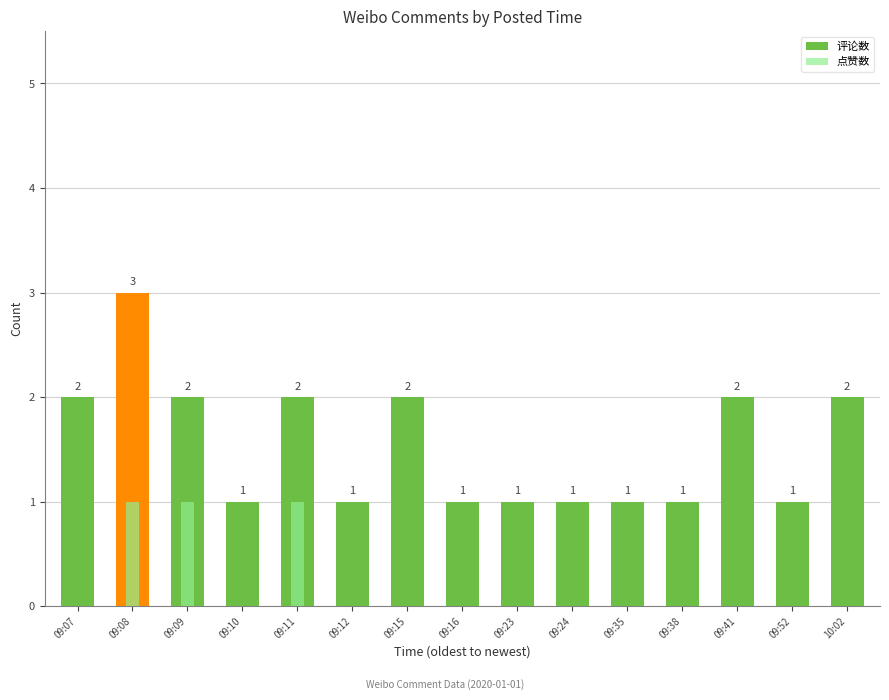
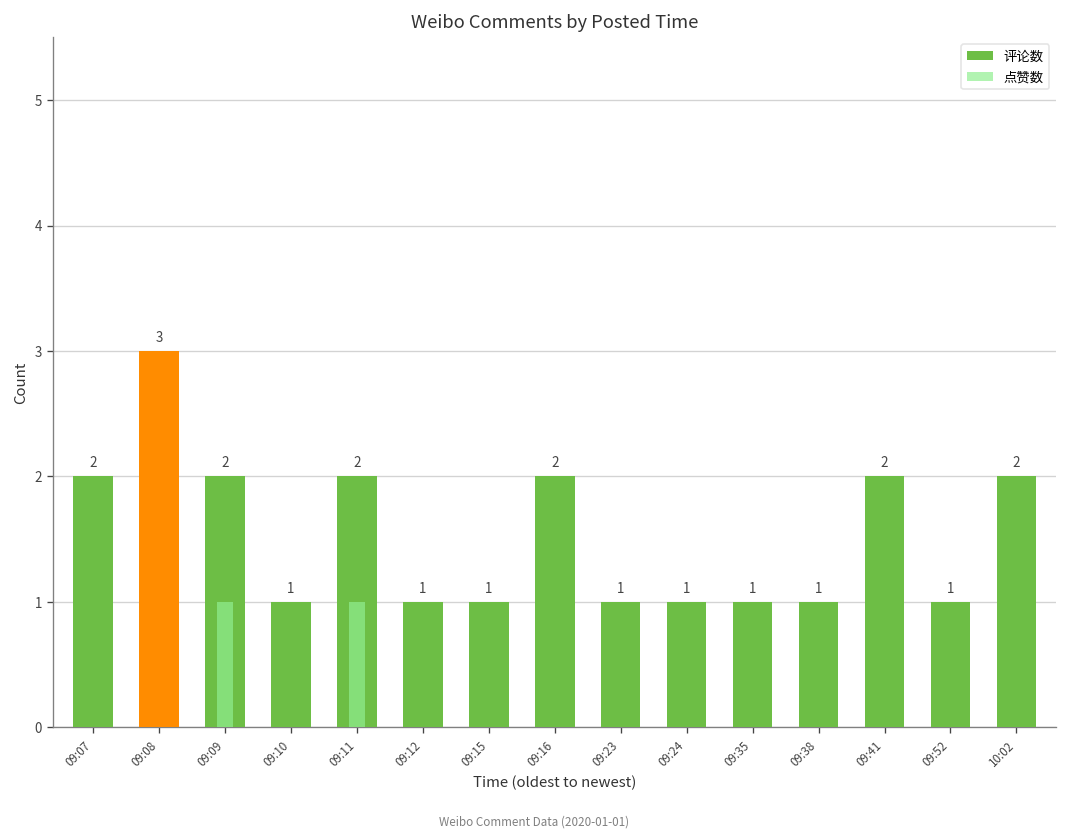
点赞数, 09:08: 1 -> 0
评论数, 09:15: 2 -> 1
评论数, 09:16: 1 -> 2
